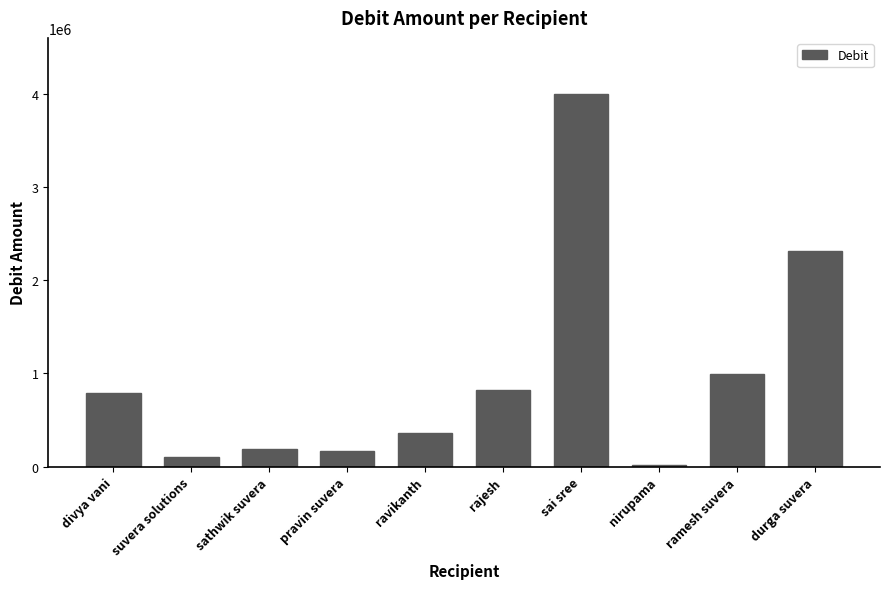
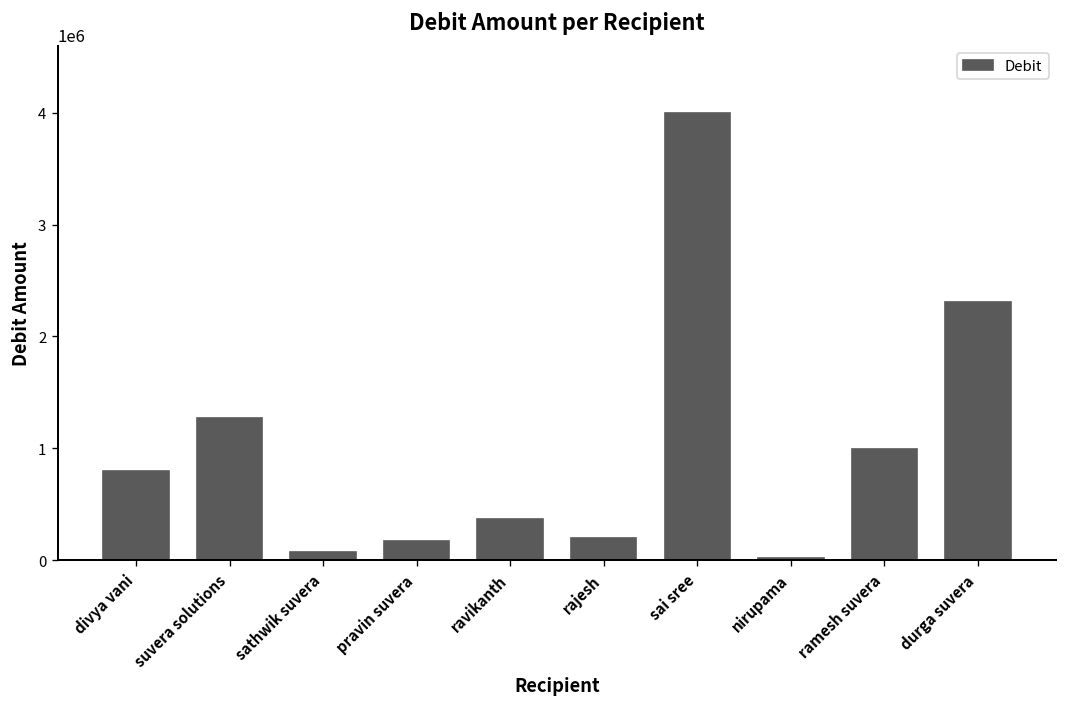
suvera solutions: 100000 -> 1300000
sathwik suvera: 200000 -> 100000
rajesh: 800000 -> 200000
